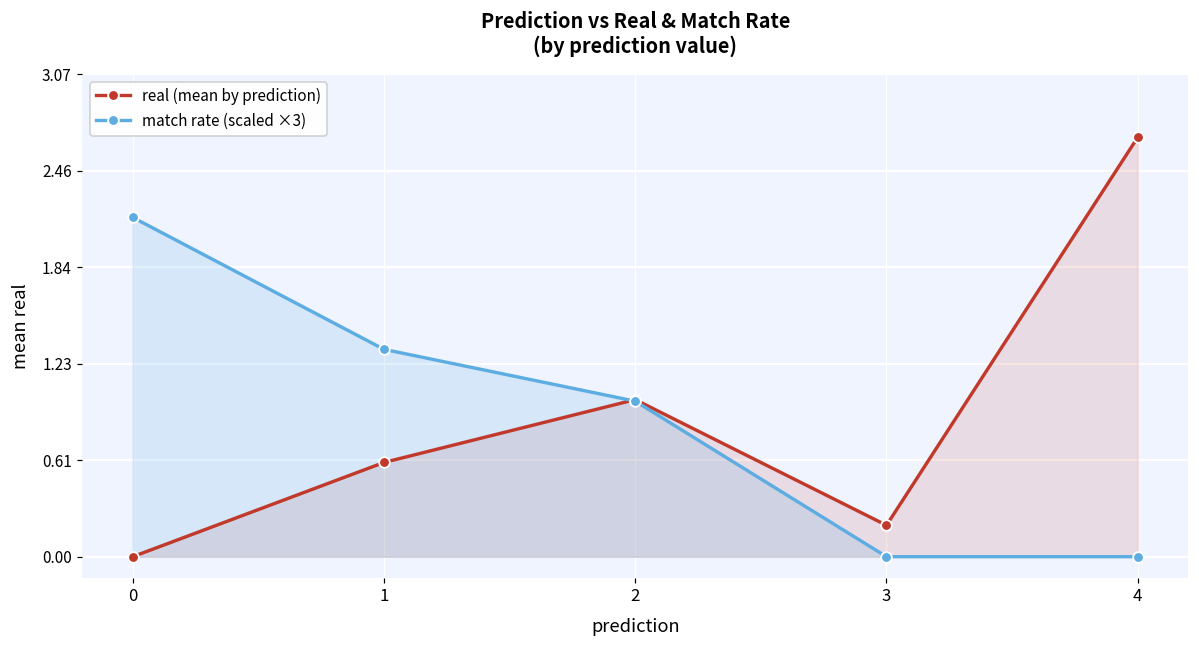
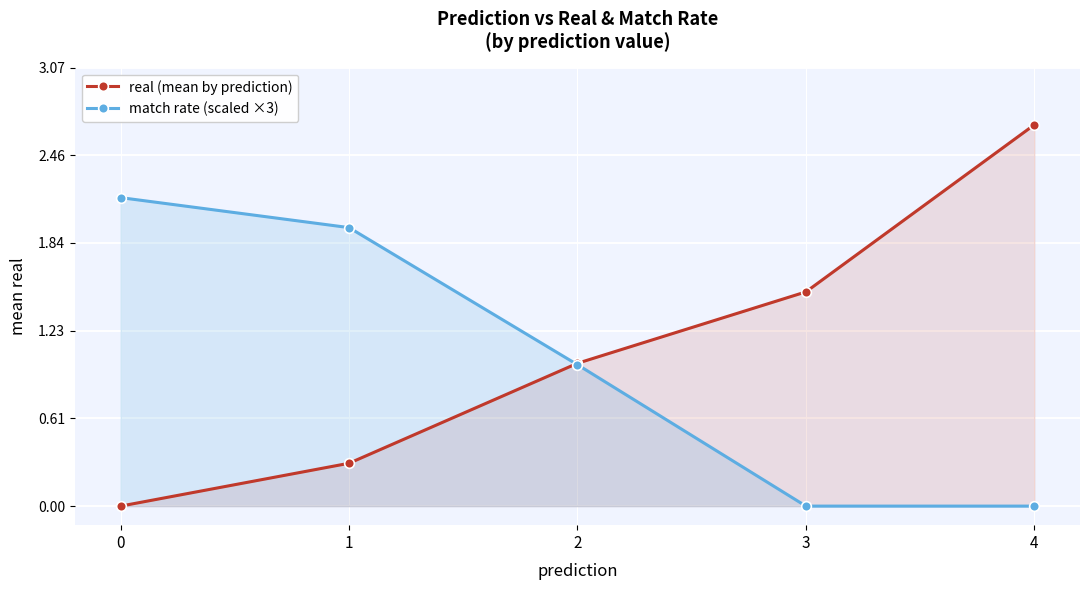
real (mean by prediction), 1: 0.6 -> 0.3
match rate (scaled ×3), 1: 1.32 -> 1.95
real (mean by prediction), 3: 0.2 -> 1.5
